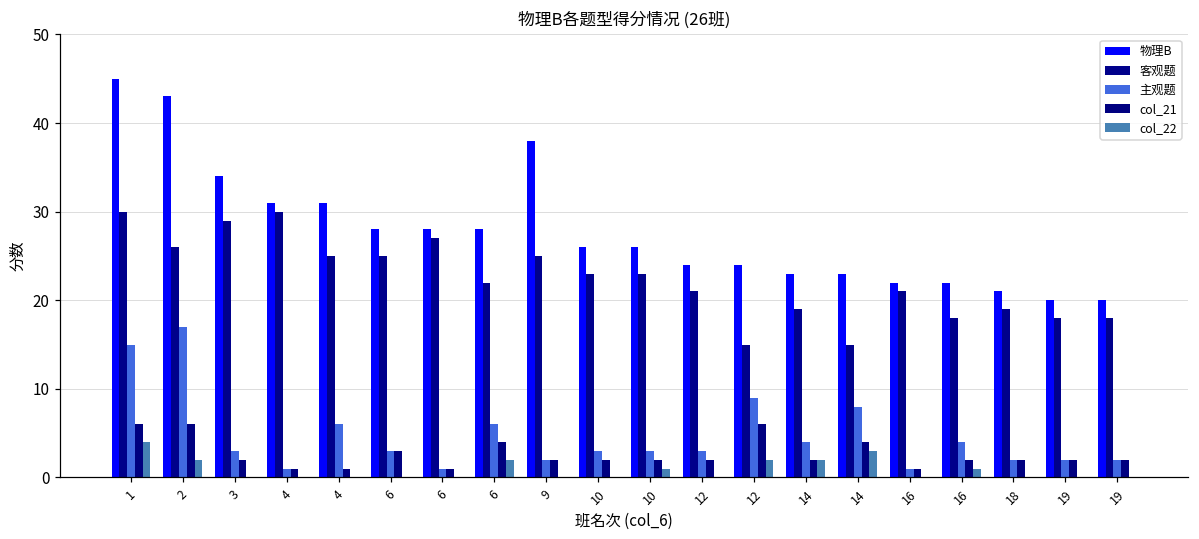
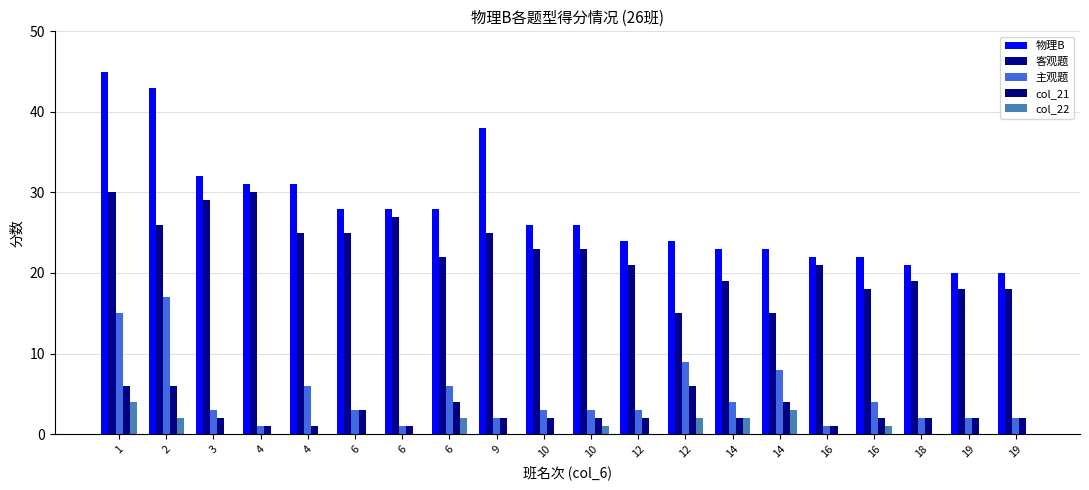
物理B, 3: 34 -> 32
